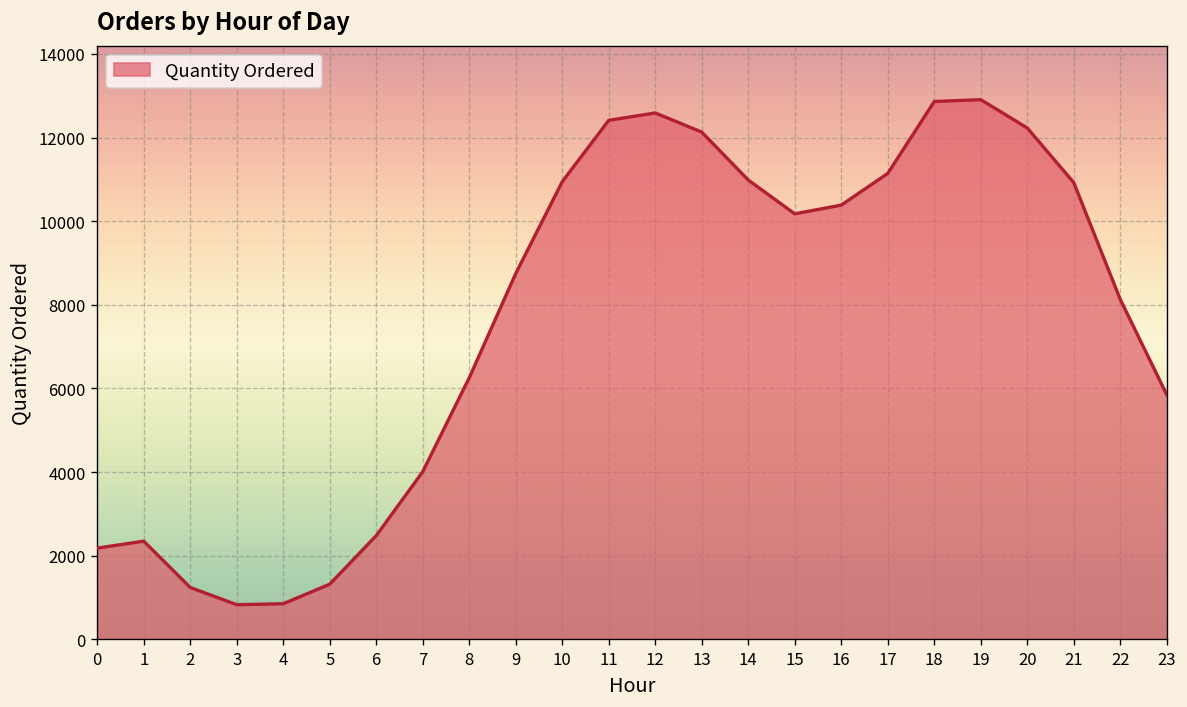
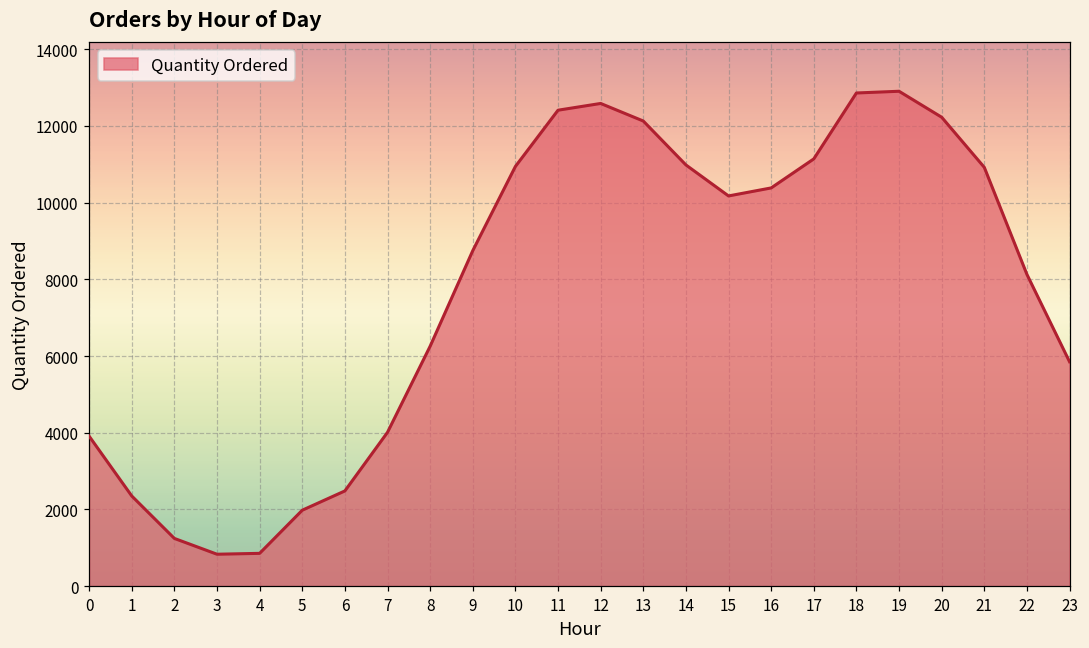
0: 2200 -> 3900
5: 1300 -> 2000
